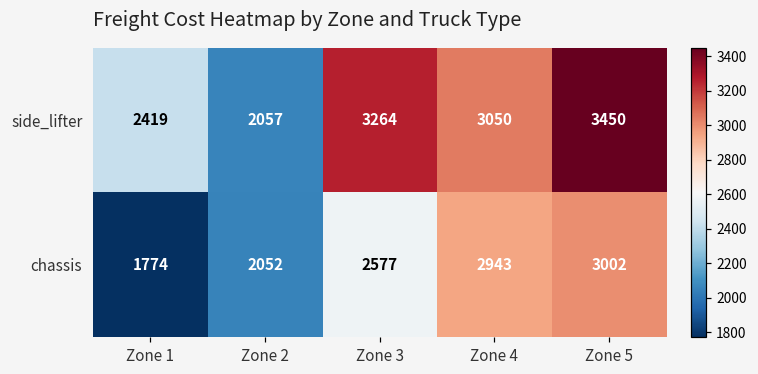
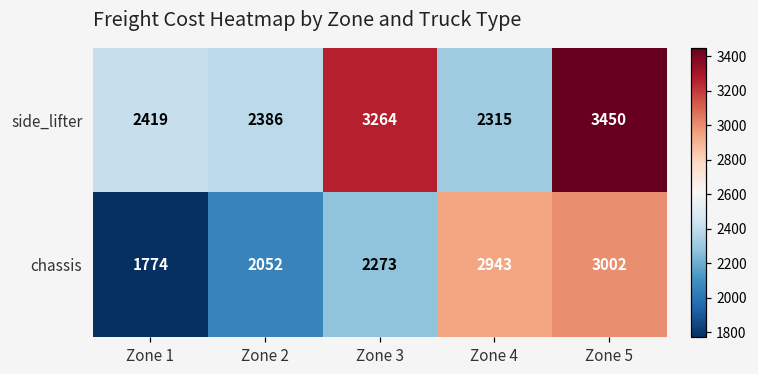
side_lifter, Zone 2: 2057 -> 2386
side_lifter, Zone 4: 3050 -> 2315
chassis, Zone 3: 2577 -> 2273
